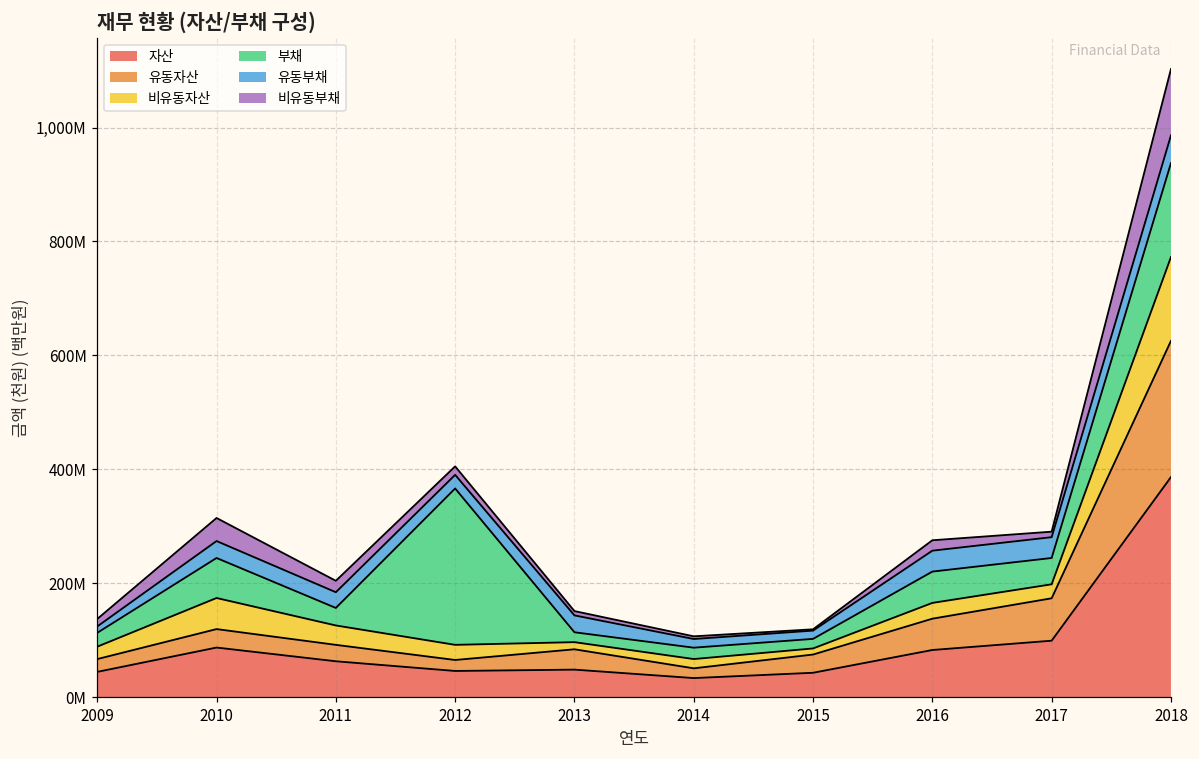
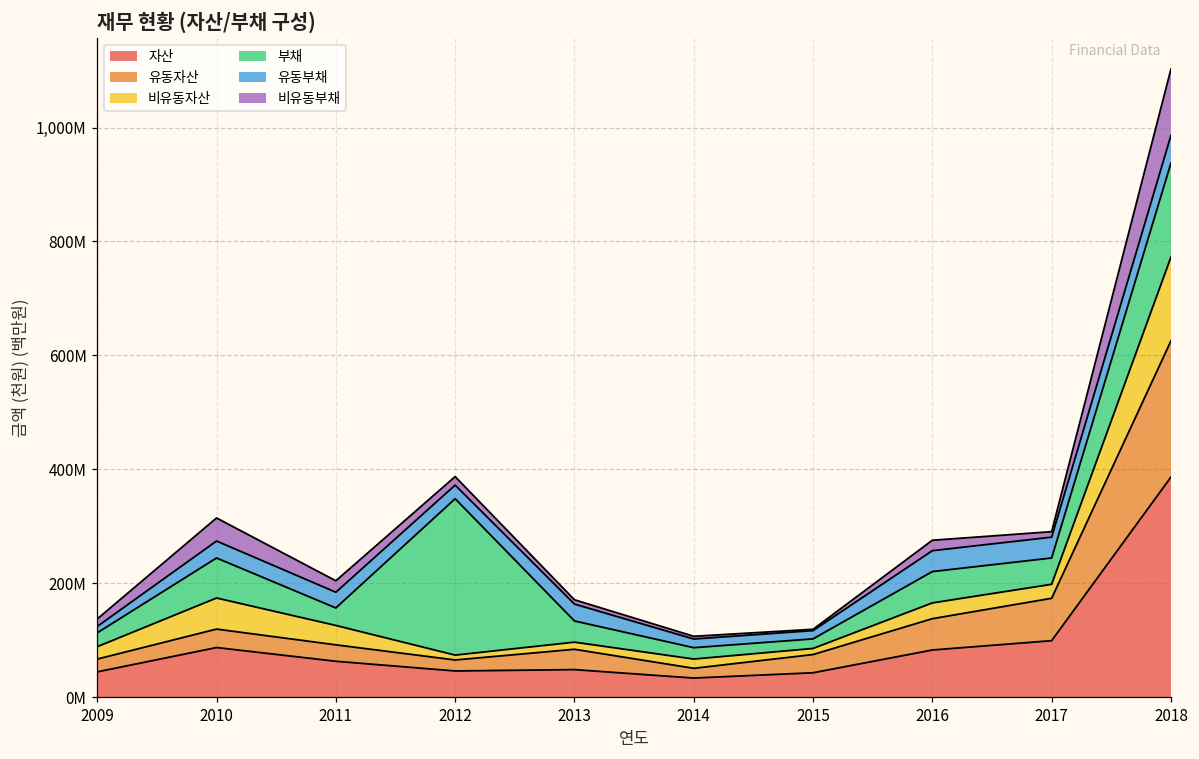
비유동자산, 2012: 30,000,000 -> 10,000,000
부채, 2013: 20,000,000 -> 40,000,000
